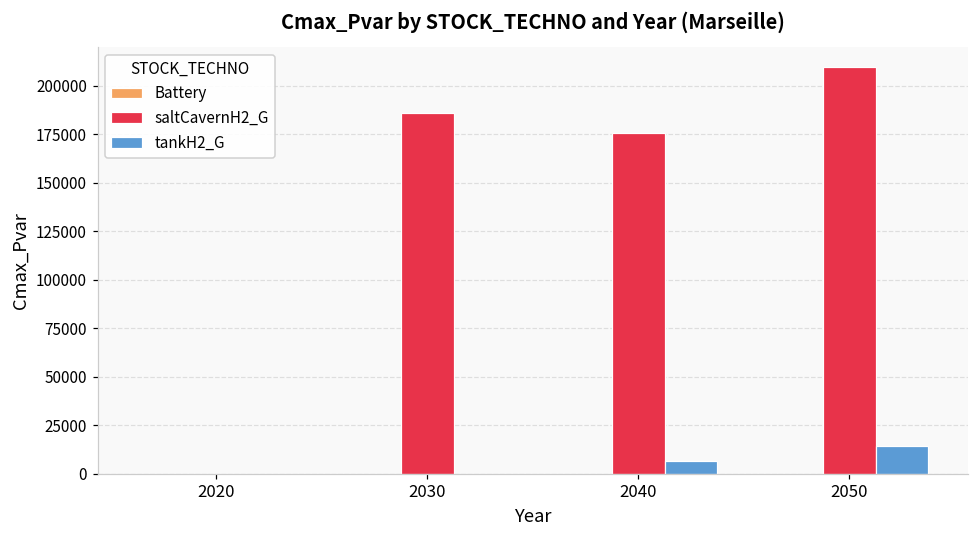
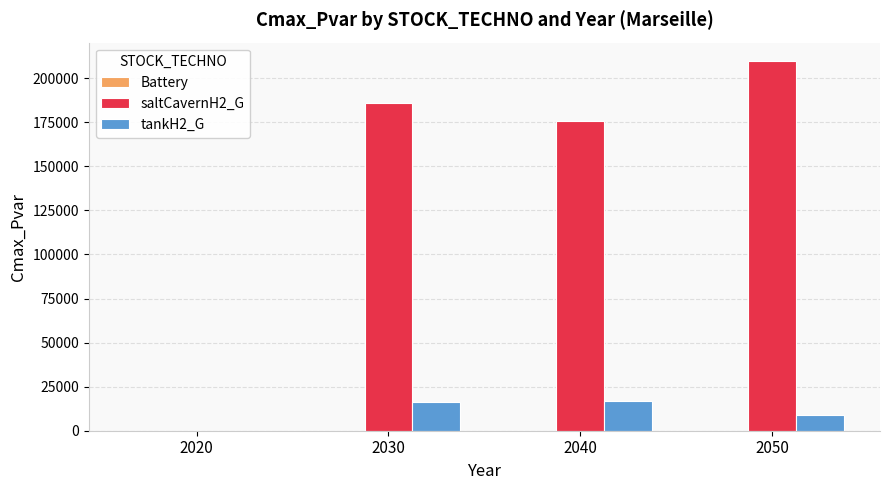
tankH2_G, 2030: 0 -> 17000
tankH2_G, 2040: 6000 -> 17000
tankH2_G, 2050: 14000 -> 9000
